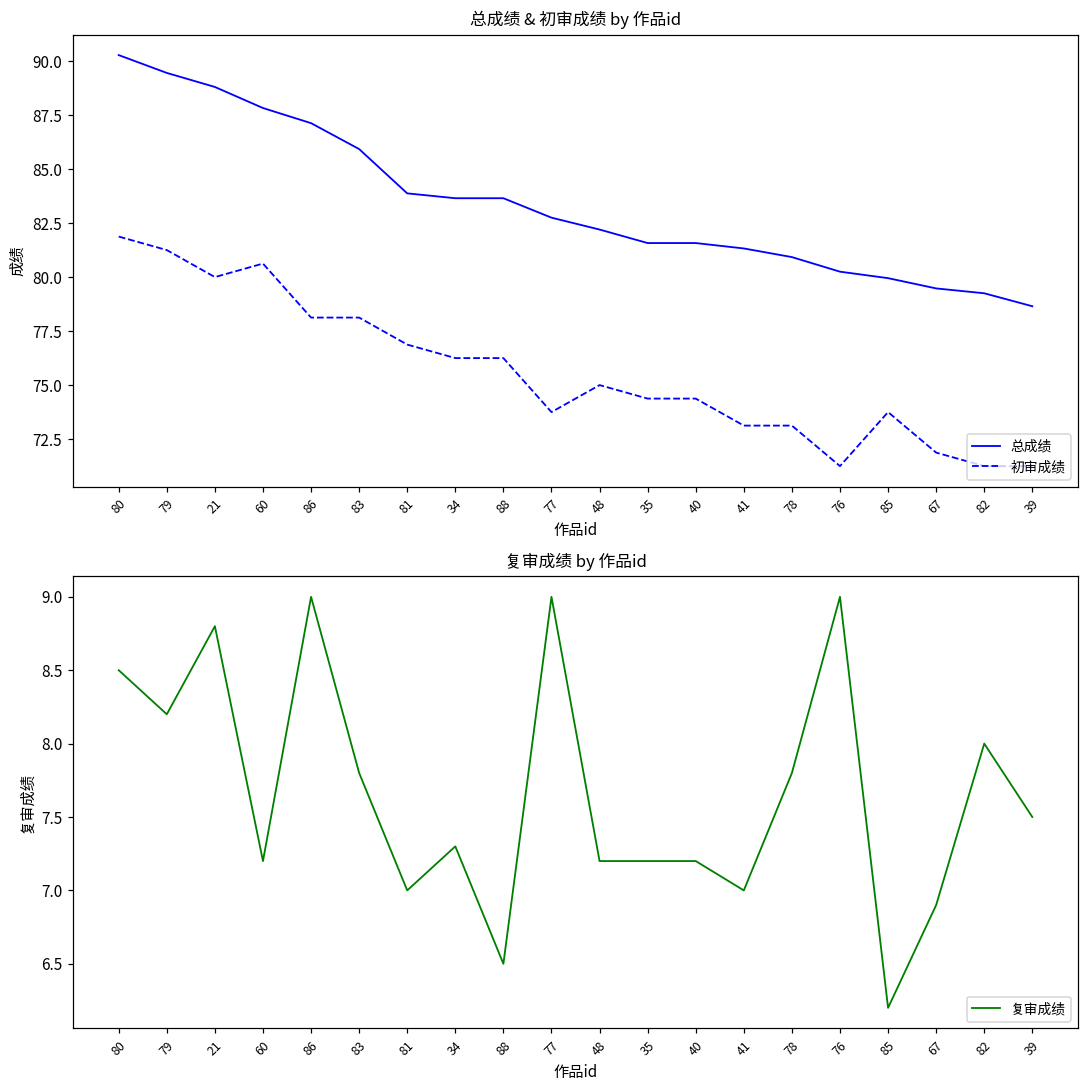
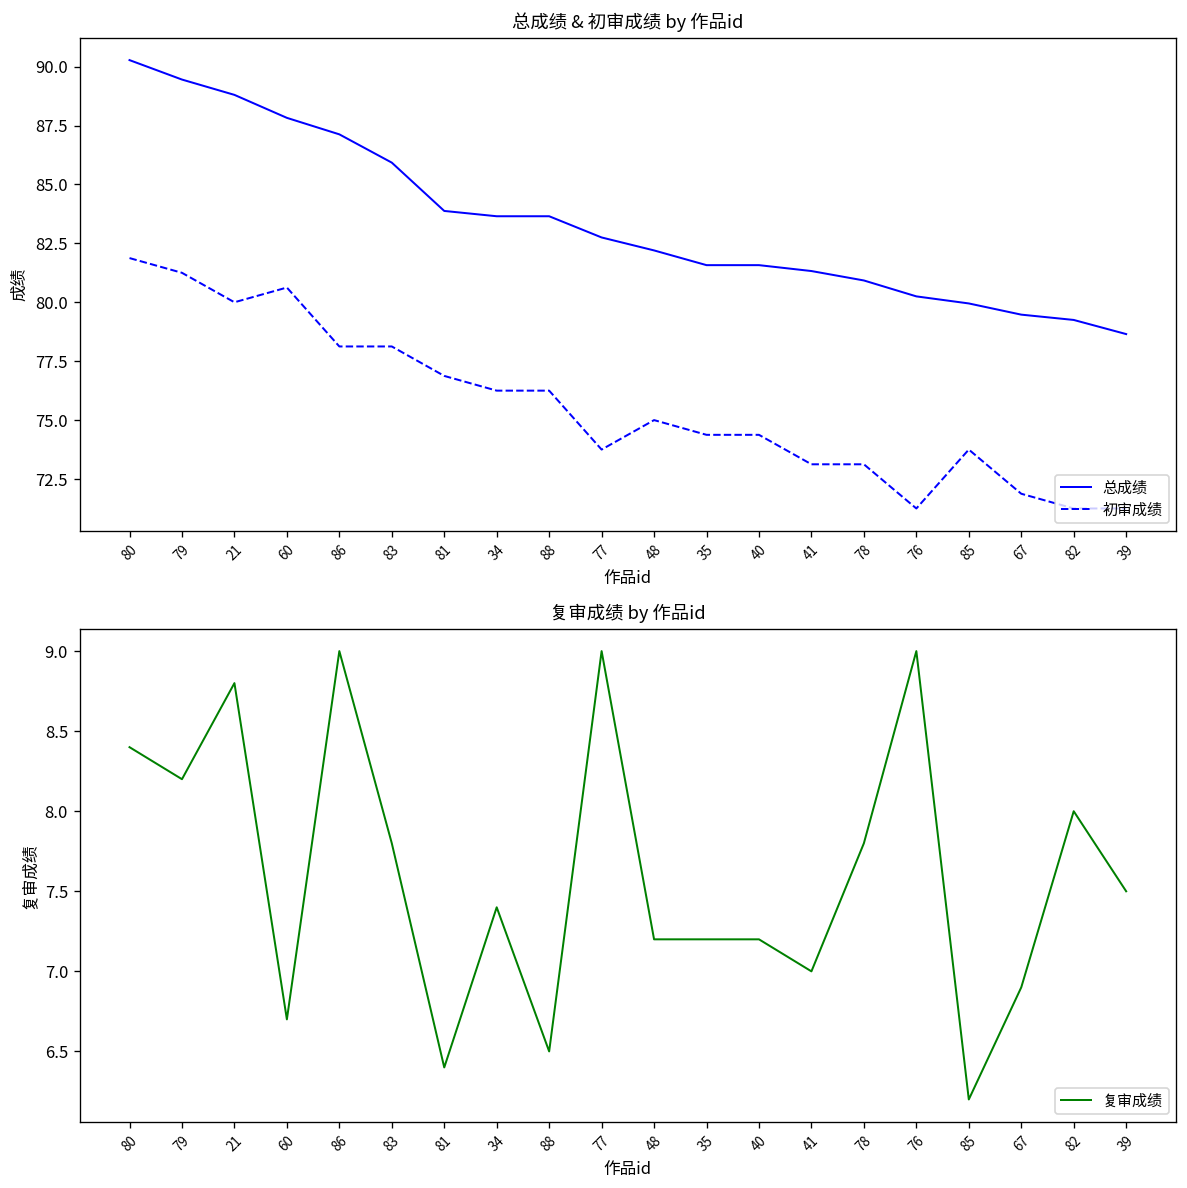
复审成绩 by 作品id, 80: 8.5 -> 8.4
复审成绩 by 作品id, 60: 7.2 -> 6.7
复审成绩 by 作品id, 81: 7.0 -> 6.4
复审成绩 by 作品id, 34: 7.3 -> 7.4
